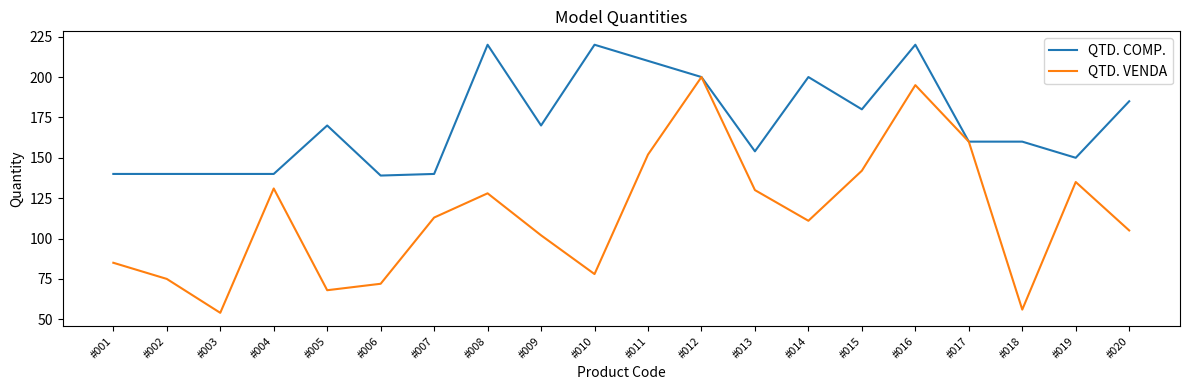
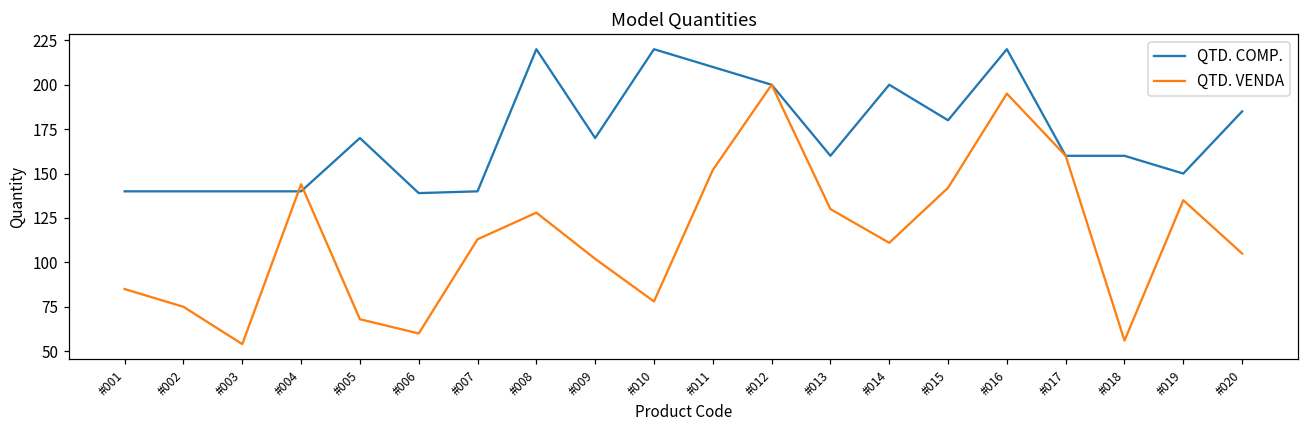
QTD. VENDA, #004: 131 -> 144
QTD. VENDA, #006: 72 -> 60
QTD. COMP., #013: 154 -> 160
